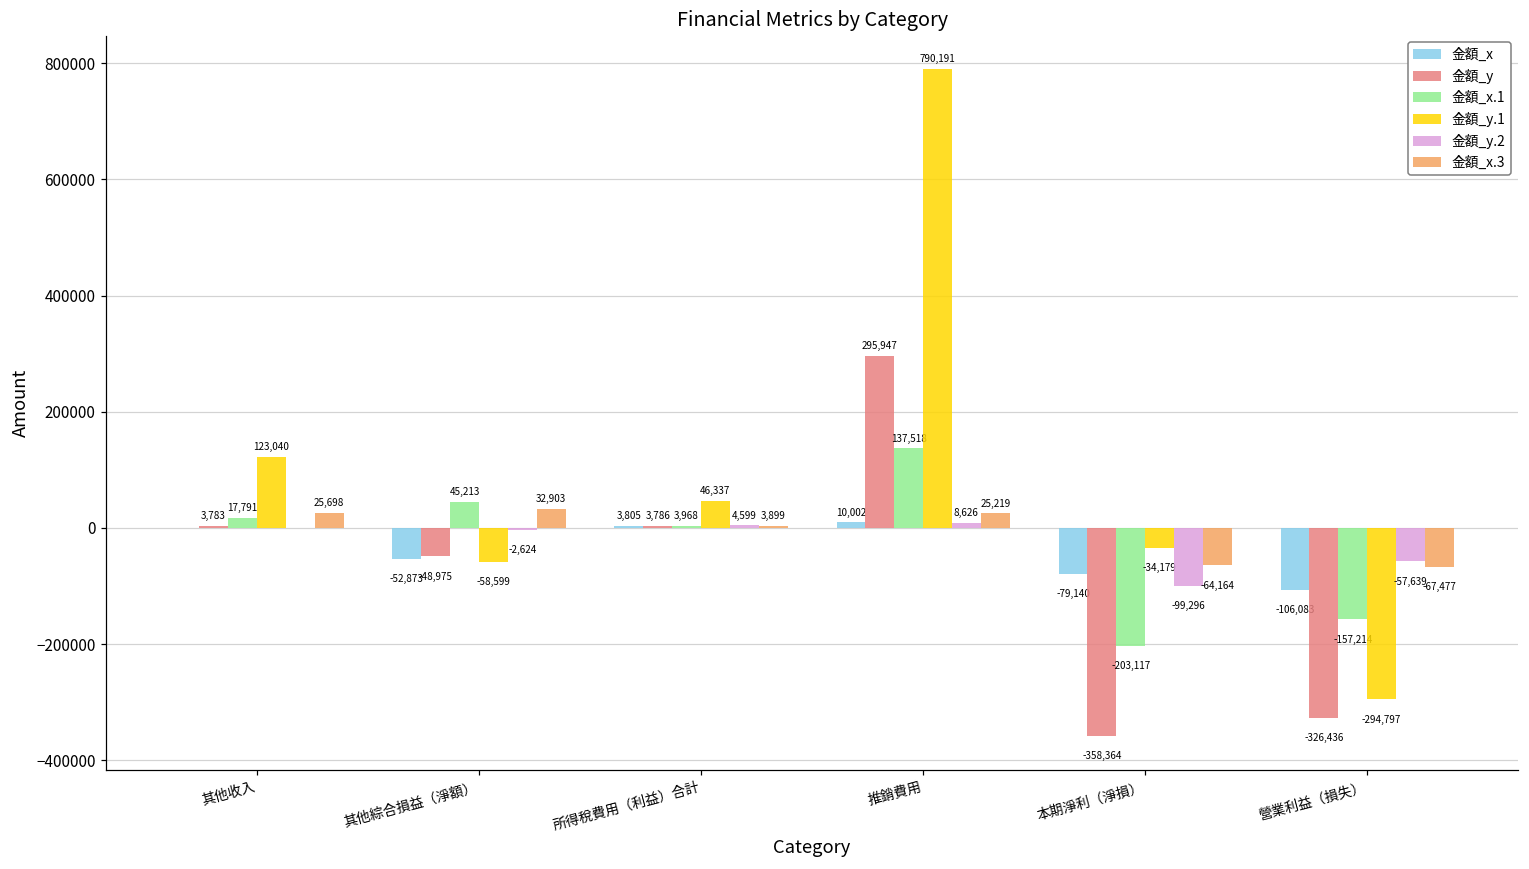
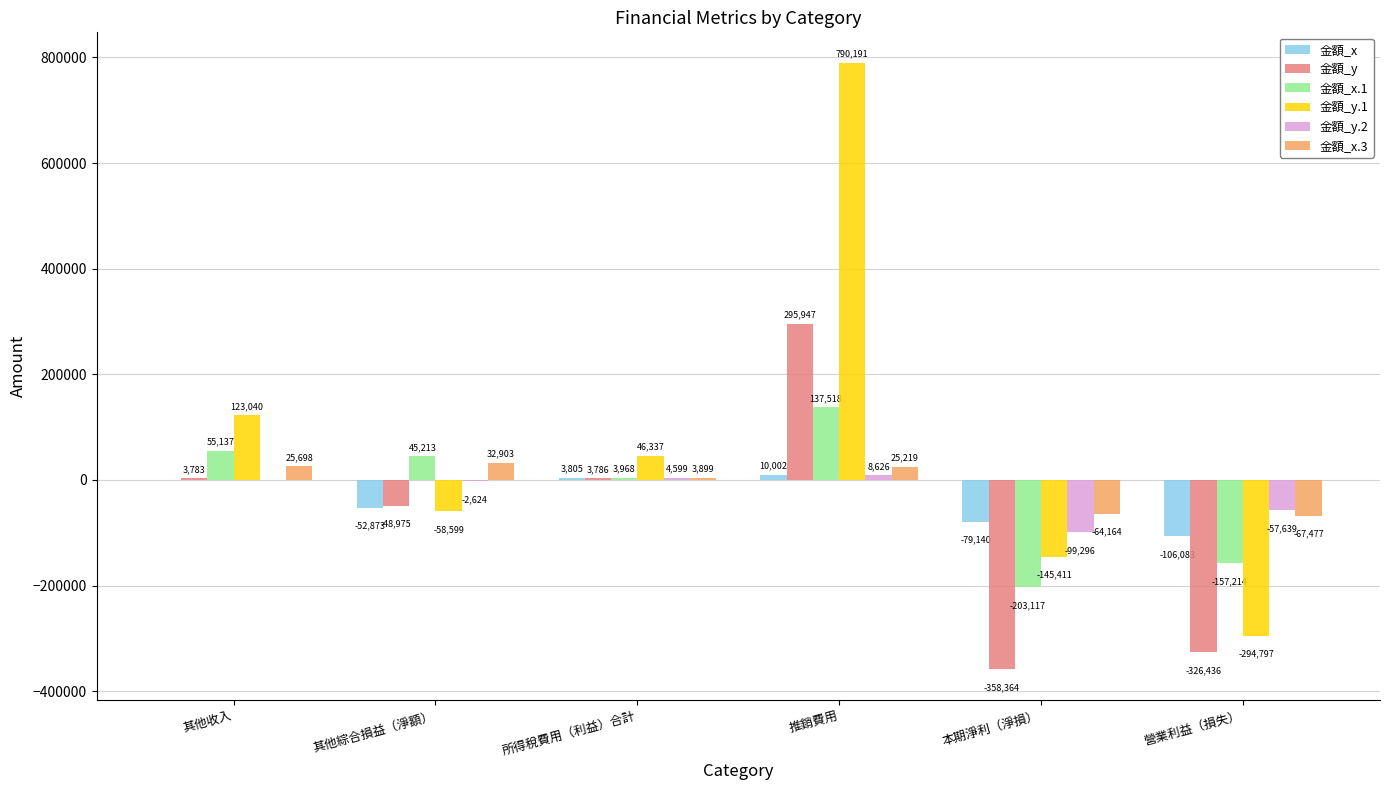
金額_x.1, 其他收入: 17,791 -> 55,137
金額_y.1, 本期淨利（淨損）: -34,179 -> -145,411
